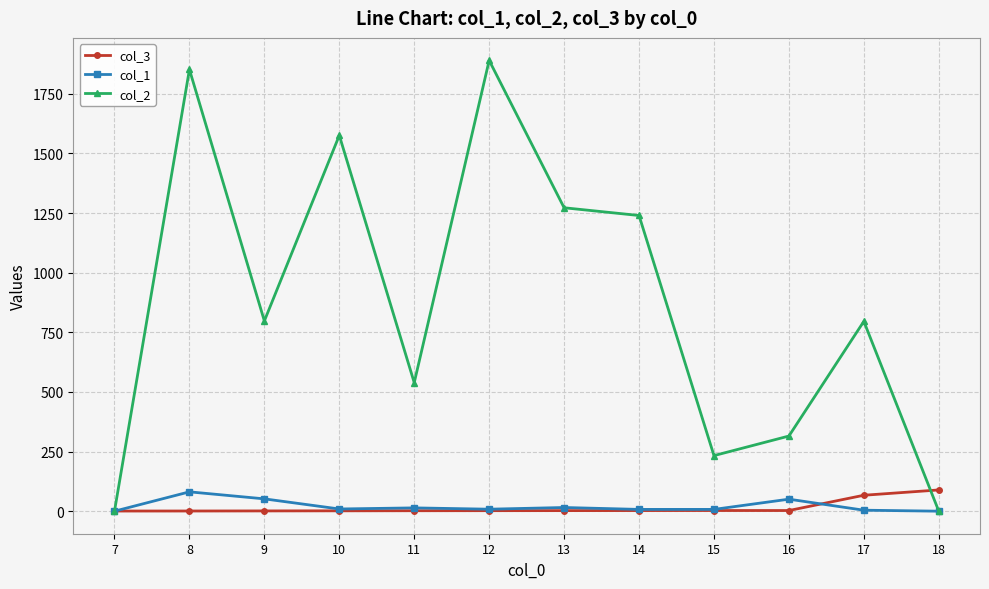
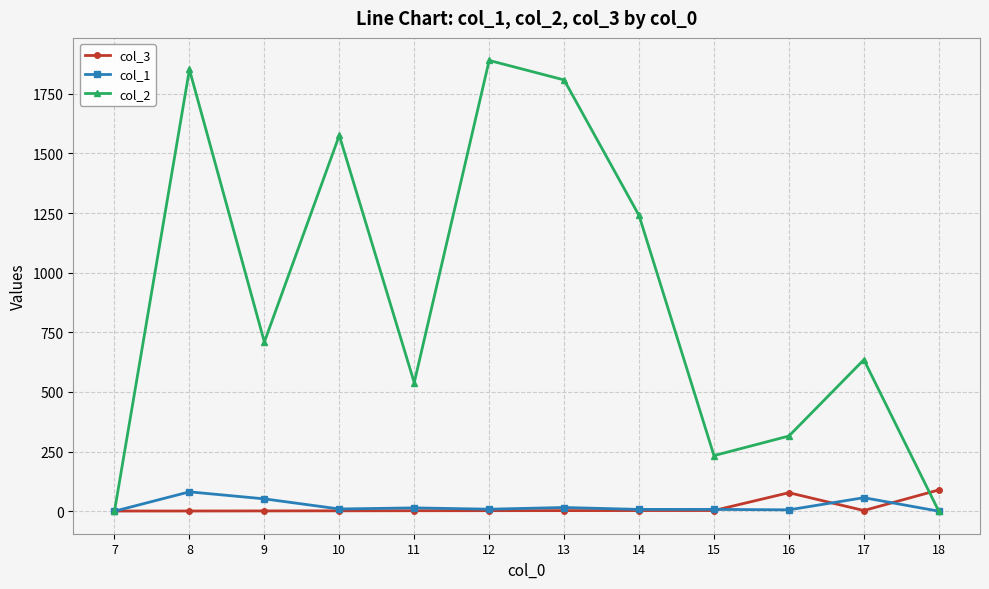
col_2, 9: 800 -> 710
col_2, 13: 1270 -> 1810
col_3, 16: 0 -> 80
col_1, 16: 50 -> 10
col_3, 17: 70 -> 0
col_1, 17: 0 -> 60
col_2, 17: 800 -> 640
